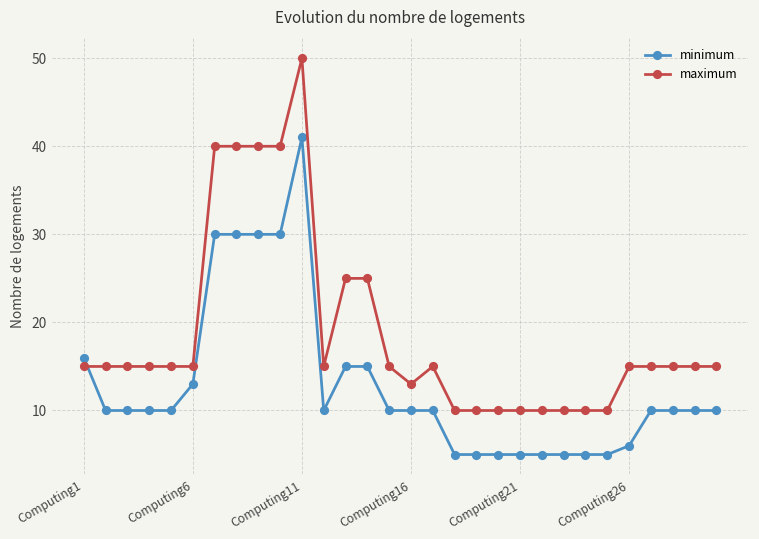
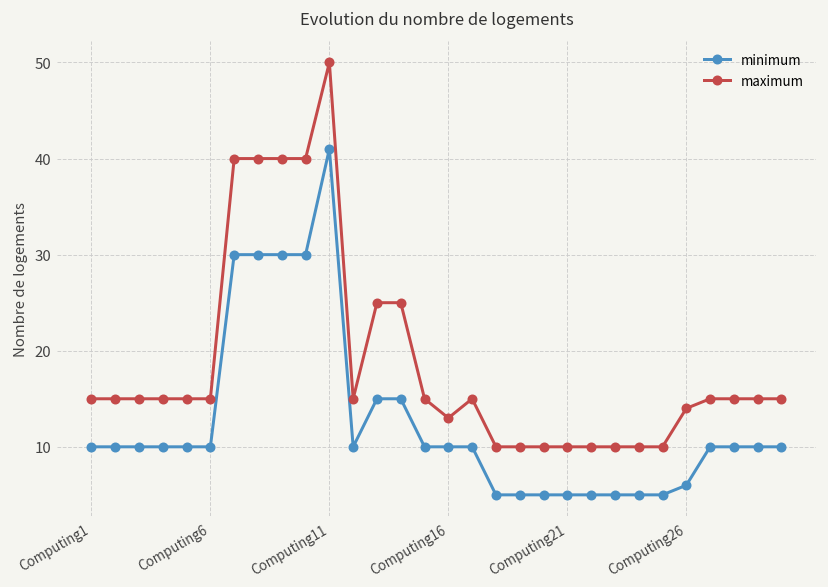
minimum, Computing1: 16 -> 10
minimum, Computing6: 13 -> 10
maximum, Computing26: 15 -> 14
